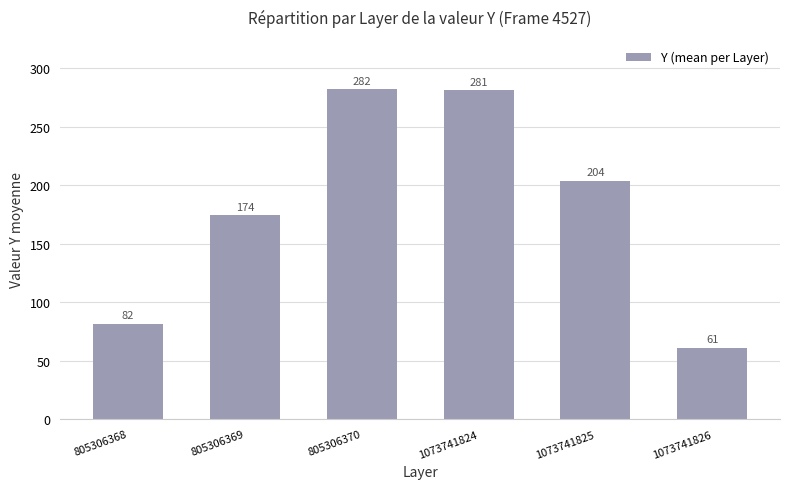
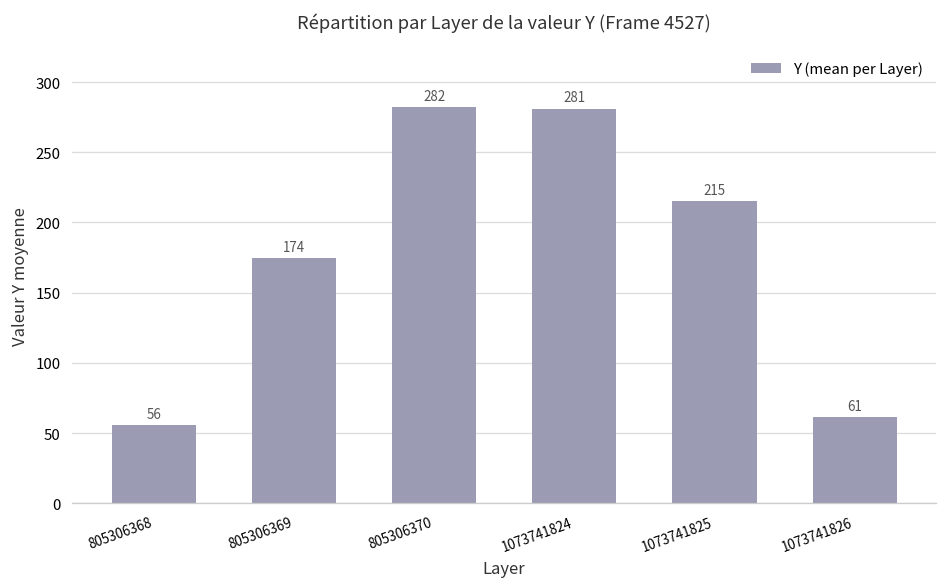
805306368: 82 -> 56
1073741825: 204 -> 215
